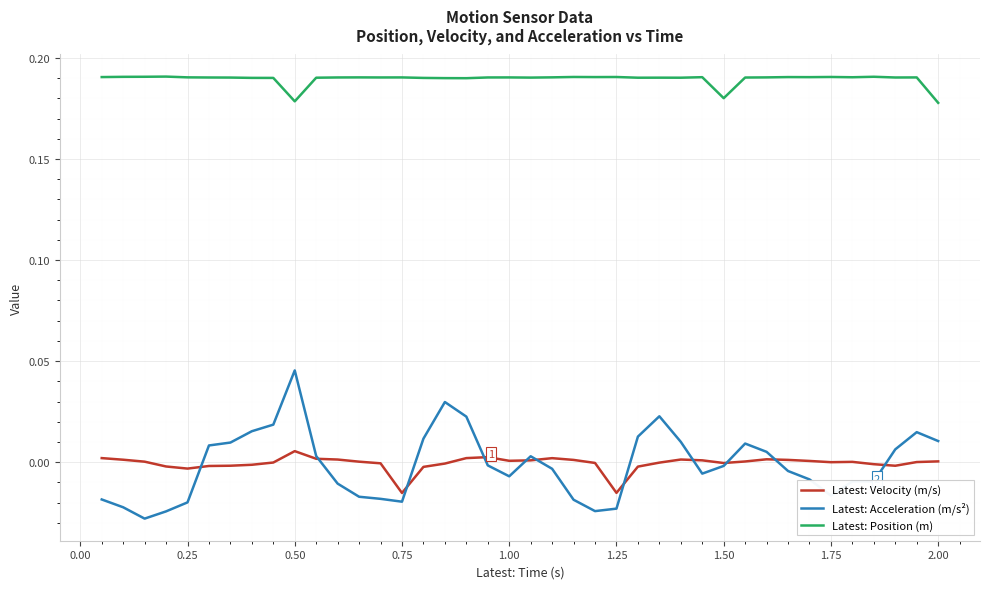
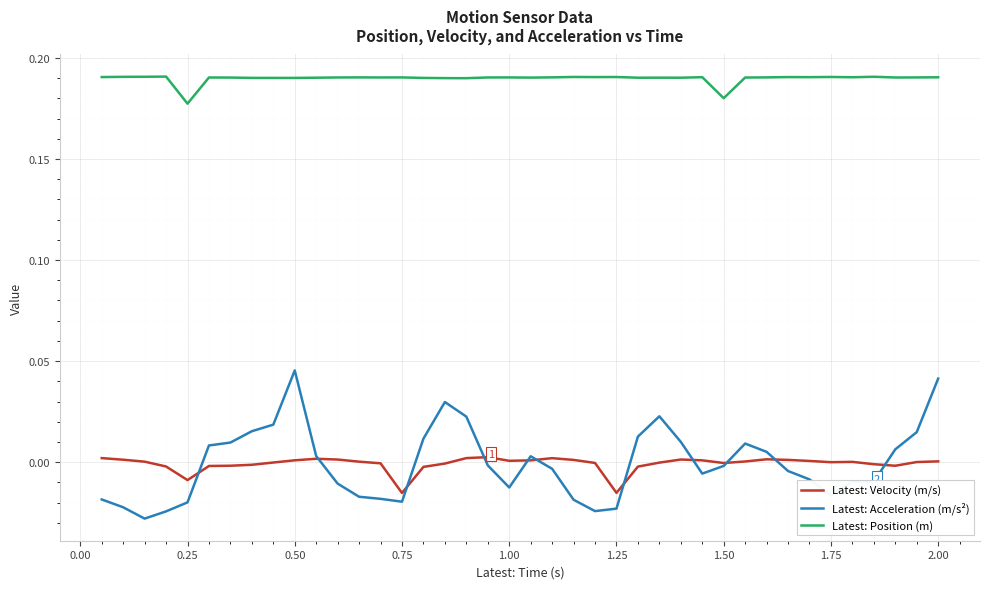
Latest: Velocity (m/s), 0.25: -0.003 -> -0.009
Latest: Position (m), 0.25: 0.190 -> 0.177
Latest: Velocity (m/s), 0.50: 0.005 -> 0.001
Latest: Position (m), 0.50: 0.178 -> 0.190
Latest: Acceleration (m/s²), 1.00: -0.007 -> -0.013
Latest: Acceleration (m/s²), 2.00: 0.010 -> 0.041
Latest: Position (m), 2.00: 0.178 -> 0.190
